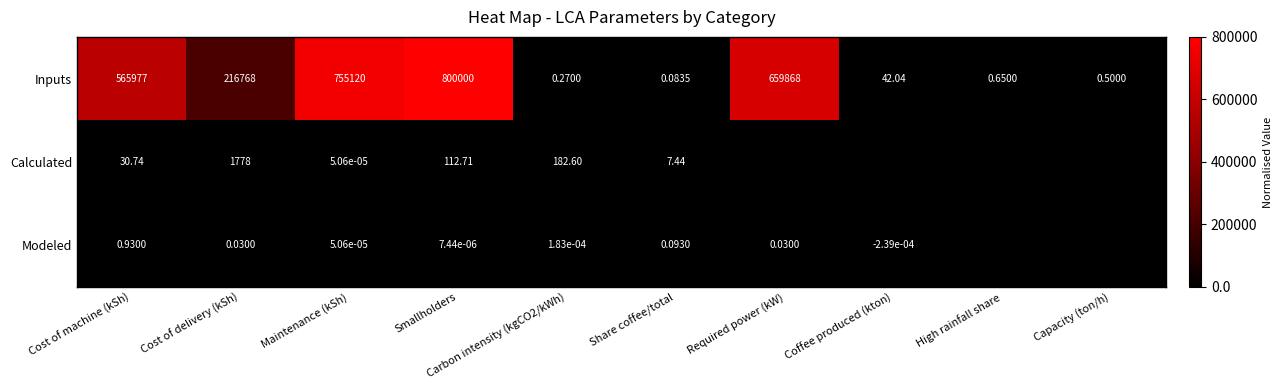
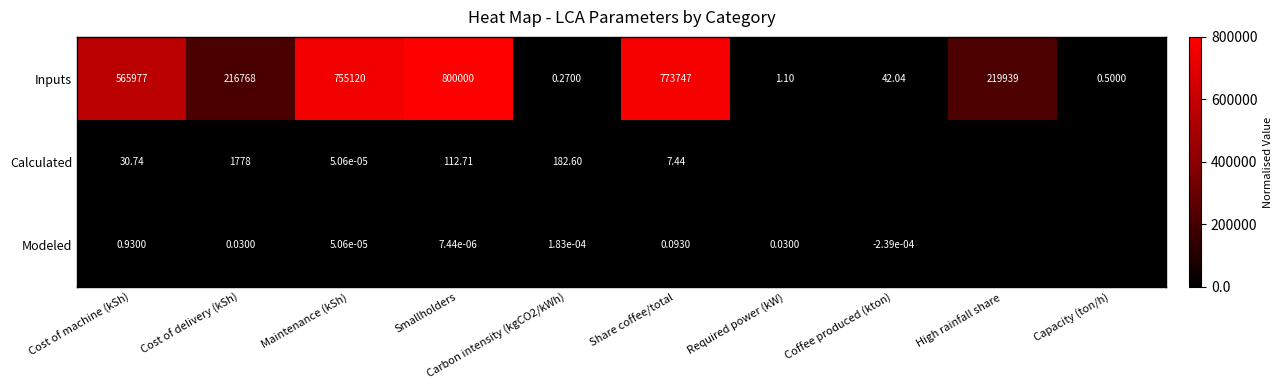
Inputs, Share coffee/total: 0.0835 -> 773747
Inputs, Required power (kW): 659868 -> 1.10
Inputs, High rainfall share: 0.6500 -> 219939
